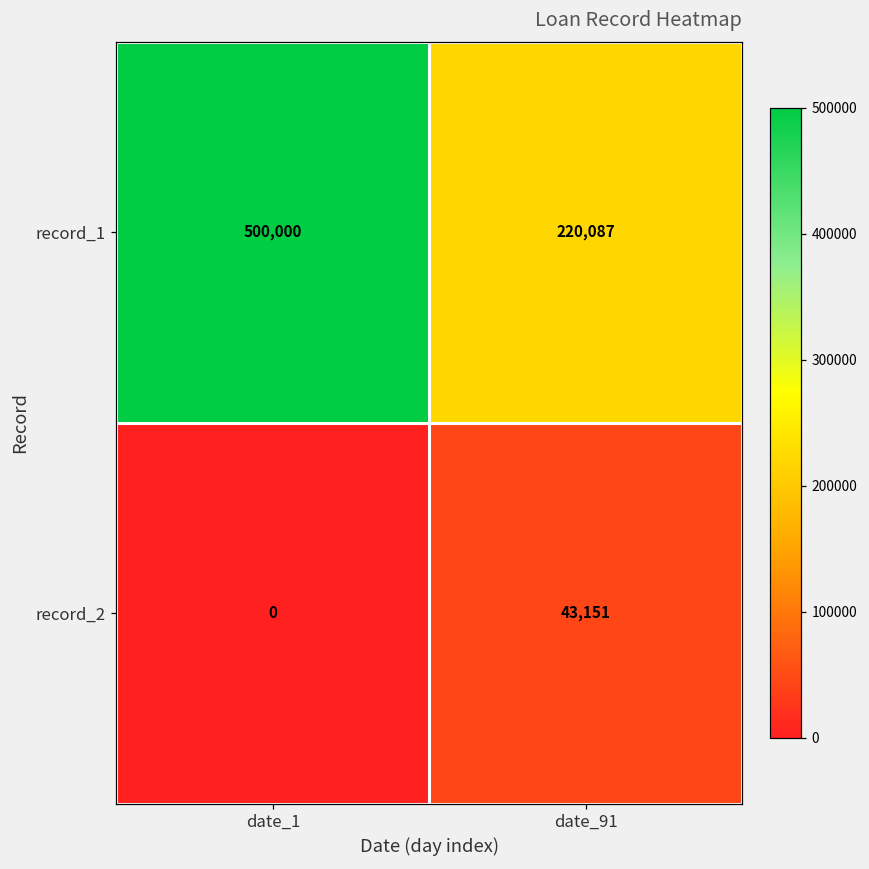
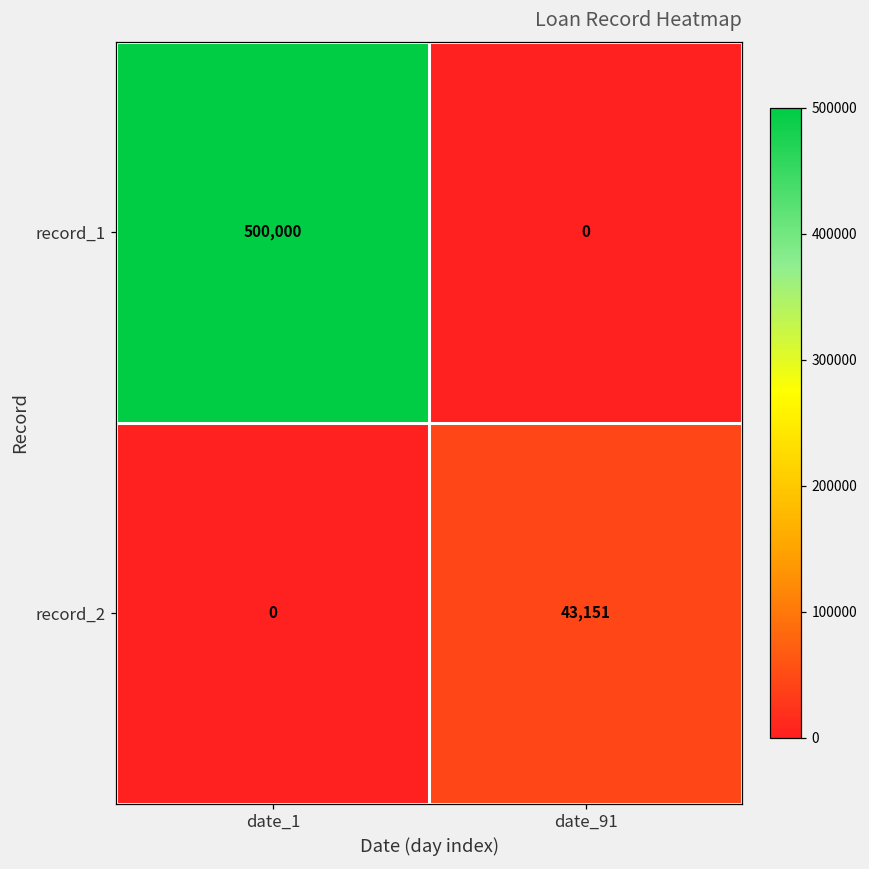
record_1, date_91: 220,087 -> 0
